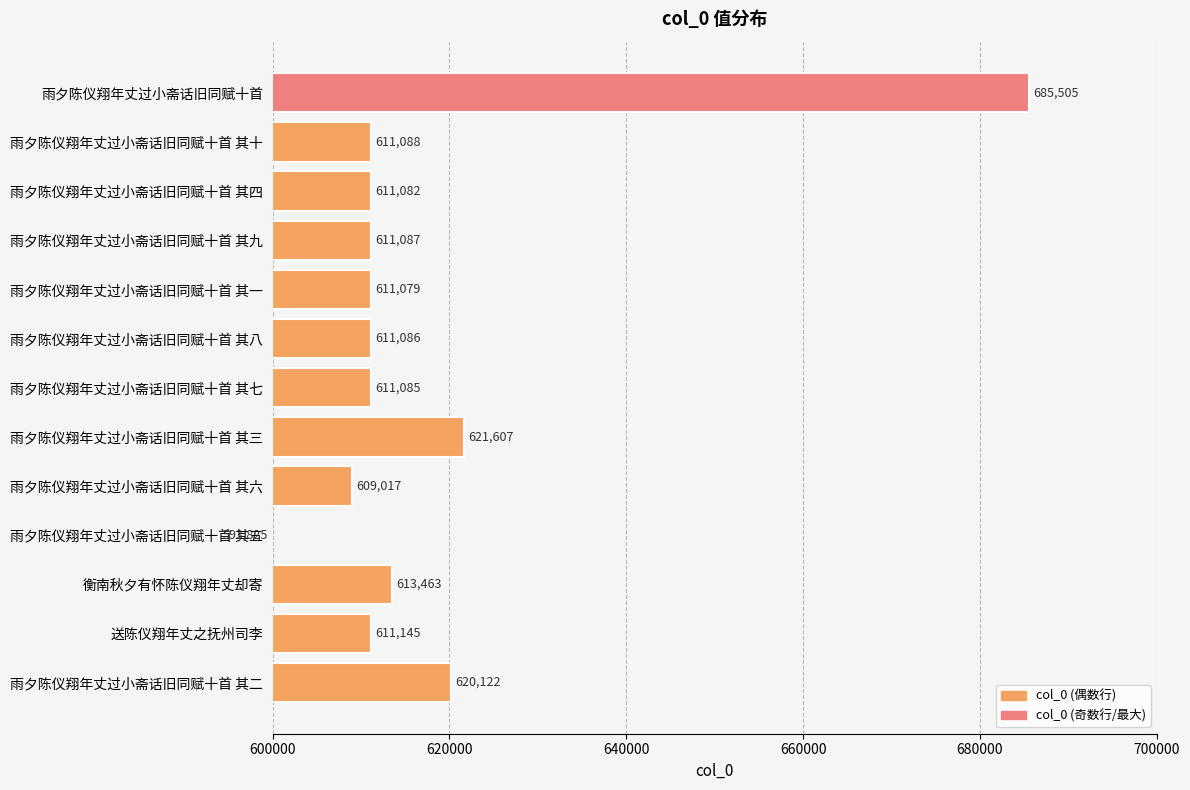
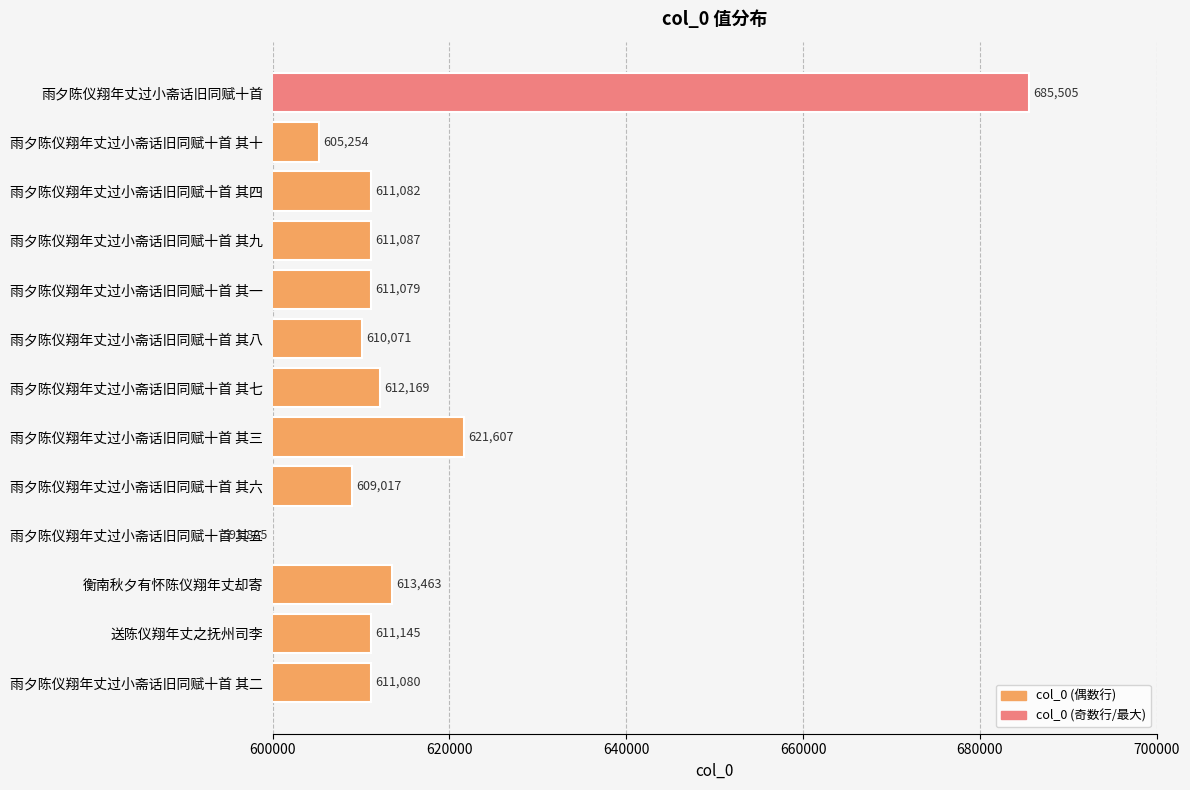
雨夕陈仪翔年丈过小斋话旧同赋十首 其十: 611,088 -> 605,254
雨夕陈仪翔年丈过小斋话旧同赋十首 其八: 611,086 -> 610,071
雨夕陈仪翔年丈过小斋话旧同赋十首 其七: 611,085 -> 612,169
雨夕陈仪翔年丈过小斋话旧同赋十首 其二: 620,122 -> 611,080
